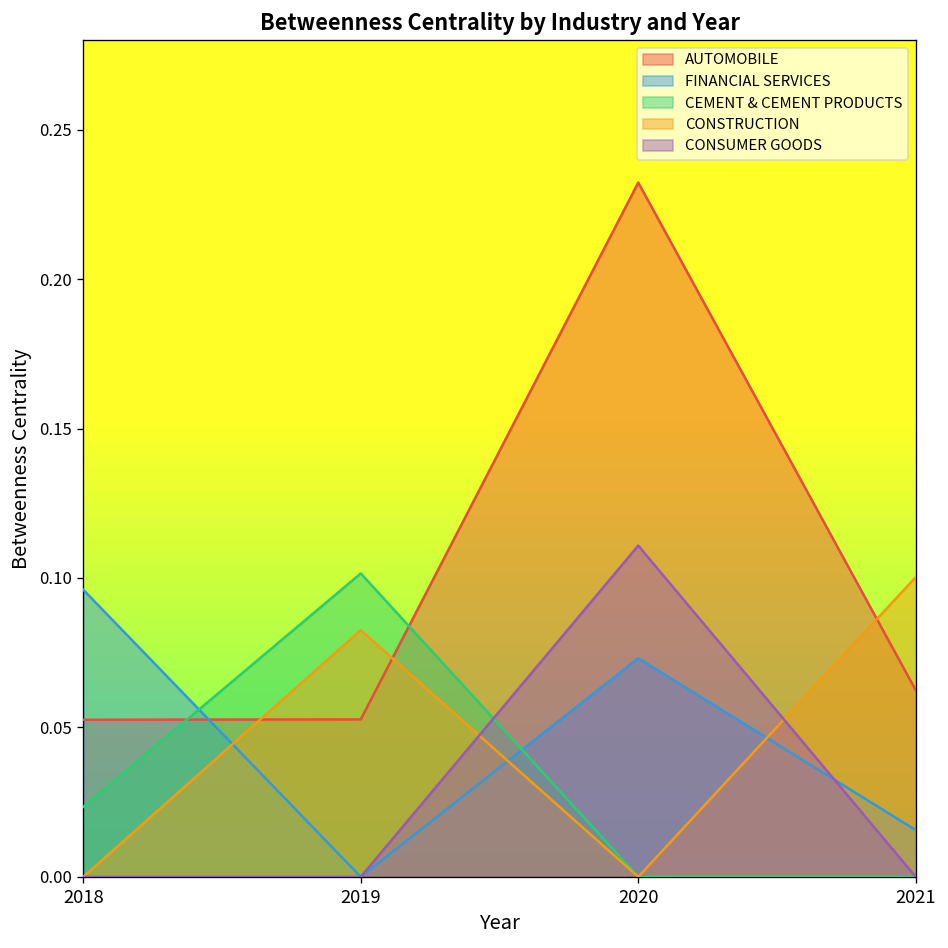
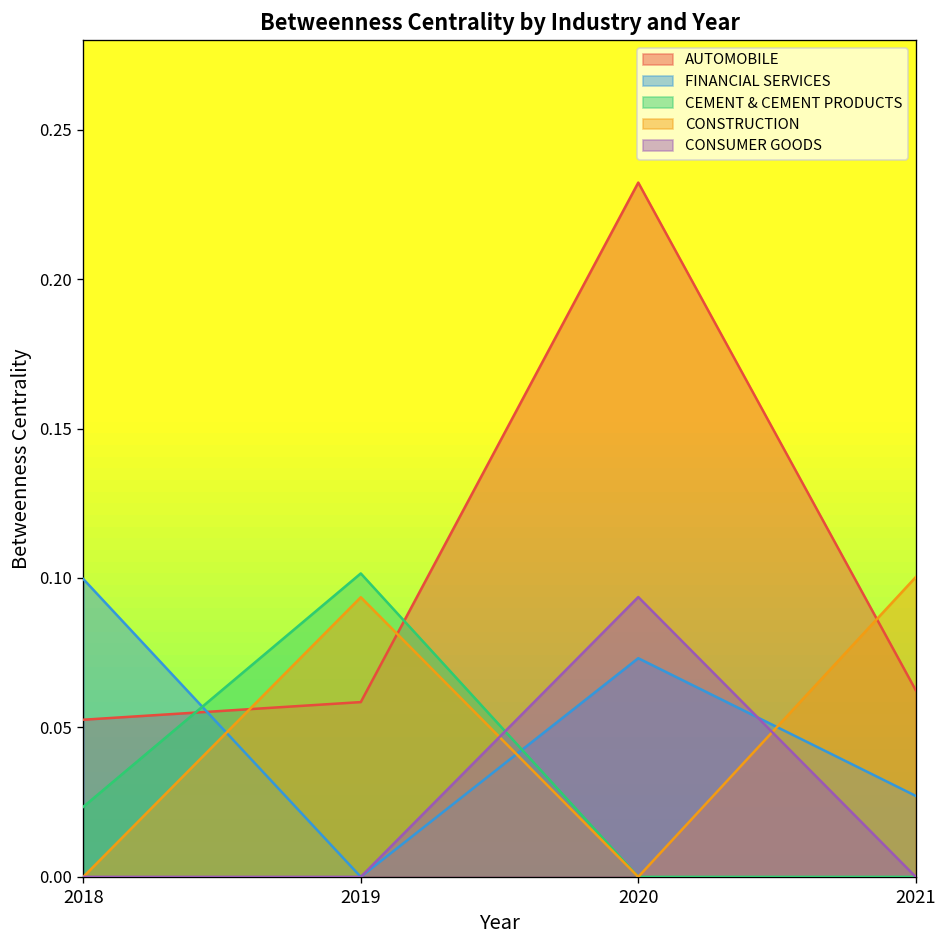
FINANCIAL SERVICES, 2018: 0.096 -> 0.100
AUTOMOBILE, 2019: 0.053 -> 0.058
CONSTRUCTION, 2019: 0.083 -> 0.094
CONSUMER GOODS, 2020: 0.111 -> 0.094
FINANCIAL SERVICES, 2021: 0.016 -> 0.027
